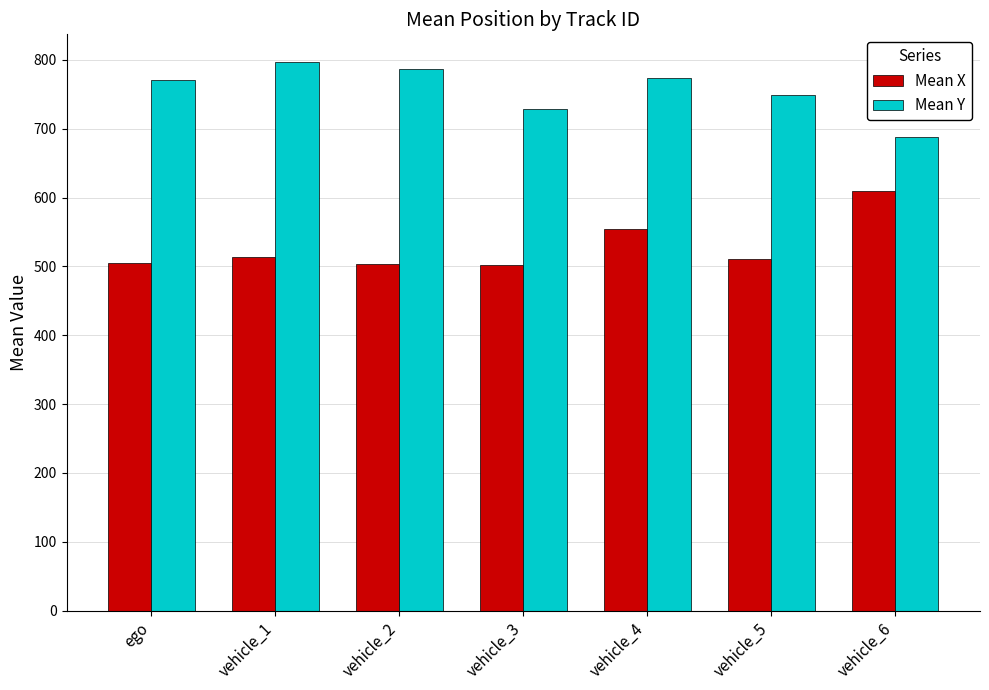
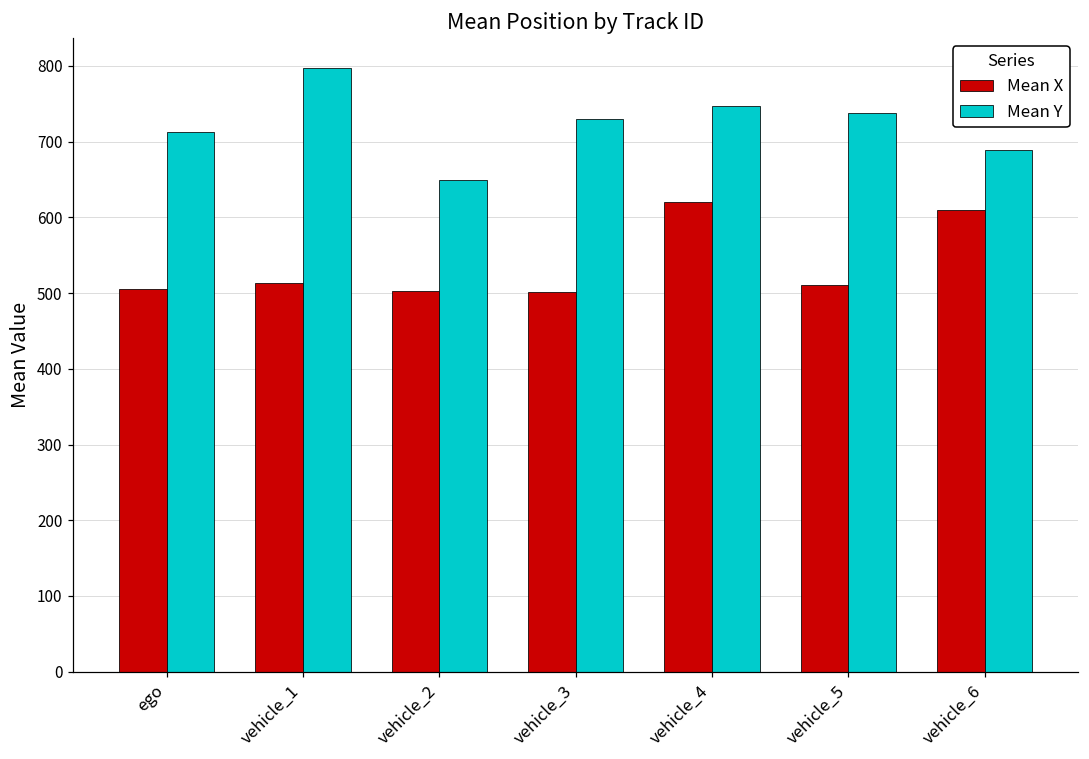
Mean Y, ego: 770 -> 710
Mean Y, vehicle_2: 790 -> 650
Mean X, vehicle_4: 550 -> 620
Mean Y, vehicle_4: 770 -> 750
Mean Y, vehicle_5: 750 -> 740
